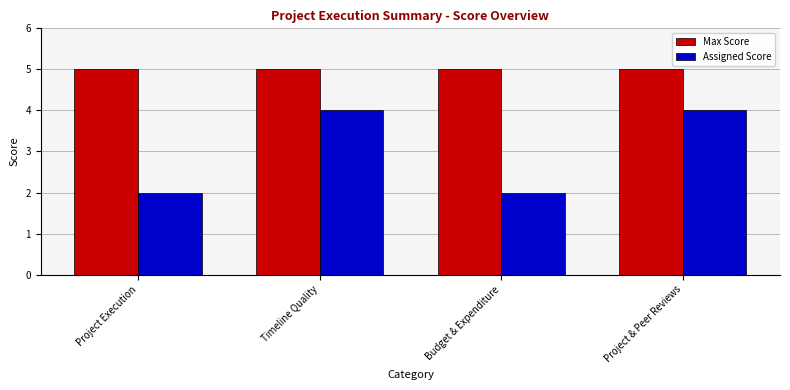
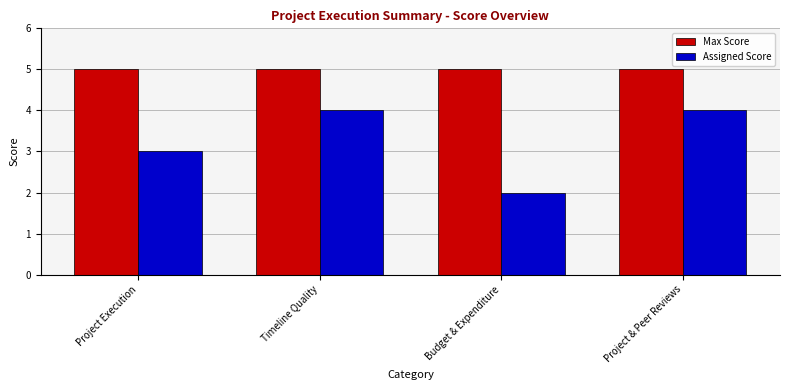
Assigned Score, Project Execution: 2 -> 3
